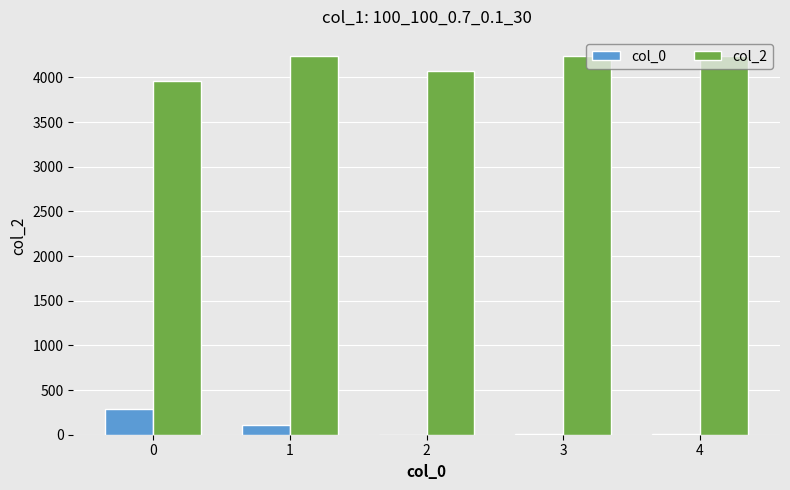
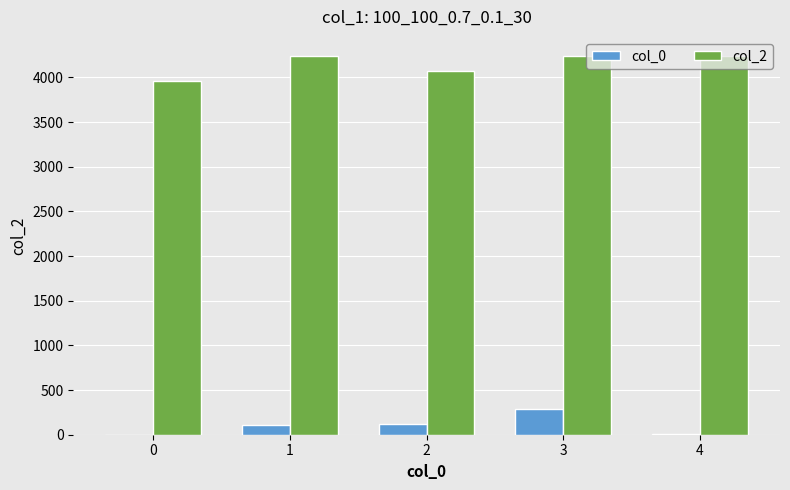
col_0, 0: 300 -> 0
col_0, 2: 0 -> 100
col_0, 3: 0 -> 300
